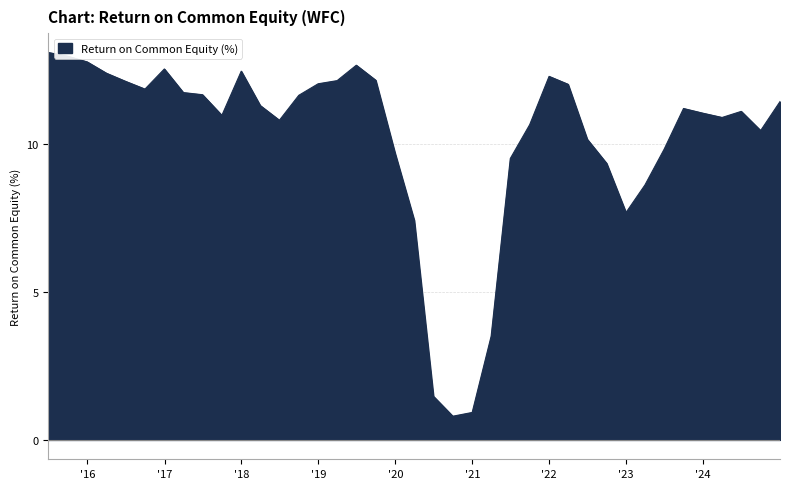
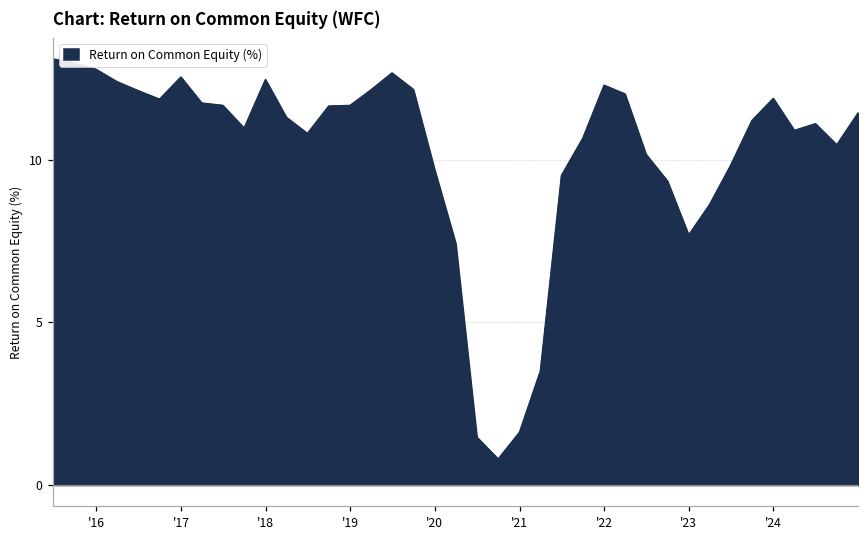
'19: 12.0 -> 11.7
'21: 0.9 -> 1.6
'24: 11.0 -> 11.9
